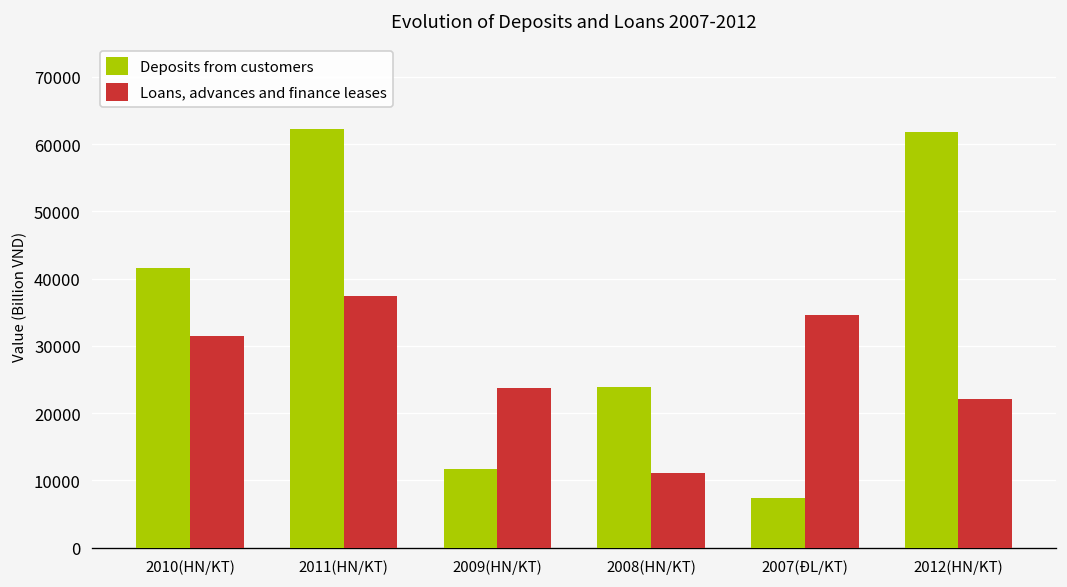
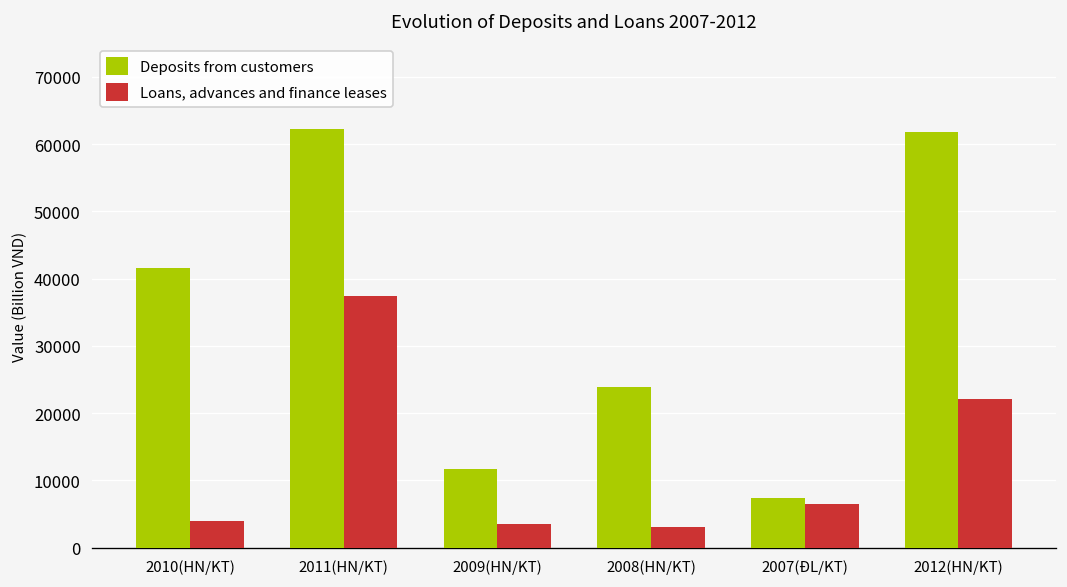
Loans, advances and finance leases, 2010(HN/KT): 32000 -> 4000
Loans, advances and finance leases, 2009(HN/KT): 24000 -> 4000
Loans, advances and finance leases, 2008(HN/KT): 11000 -> 3000
Loans, advances and finance leases, 2007(ĐL/KT): 35000 -> 6000
